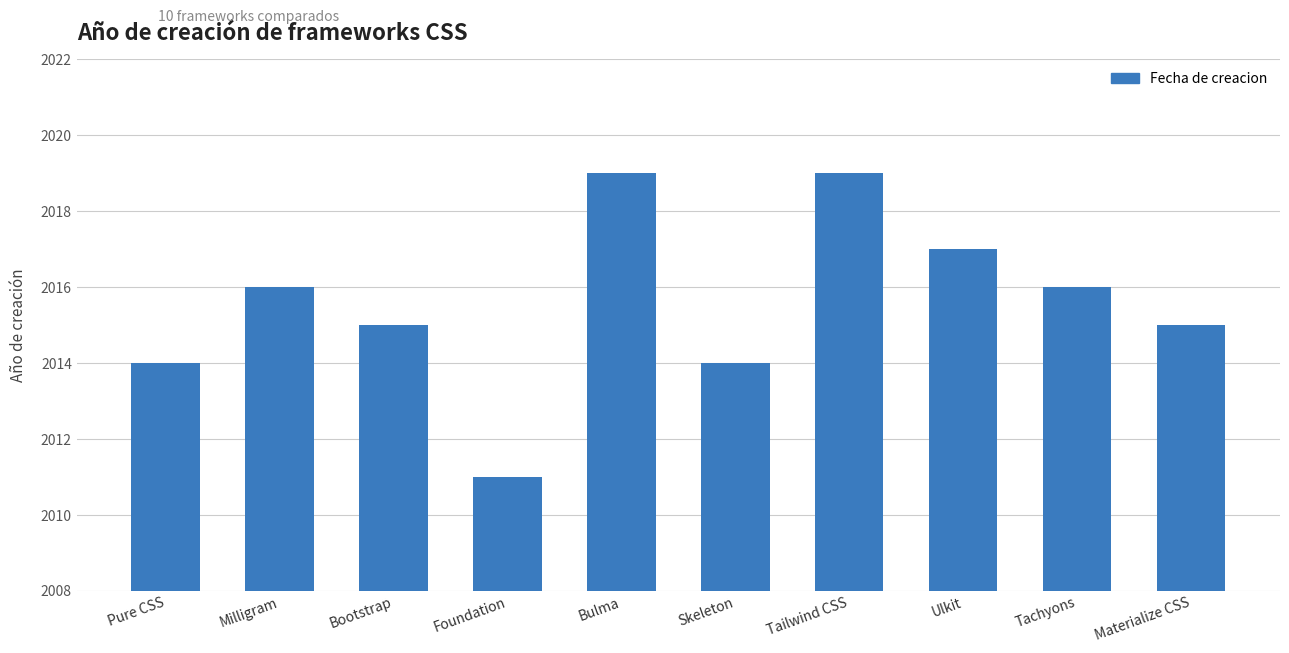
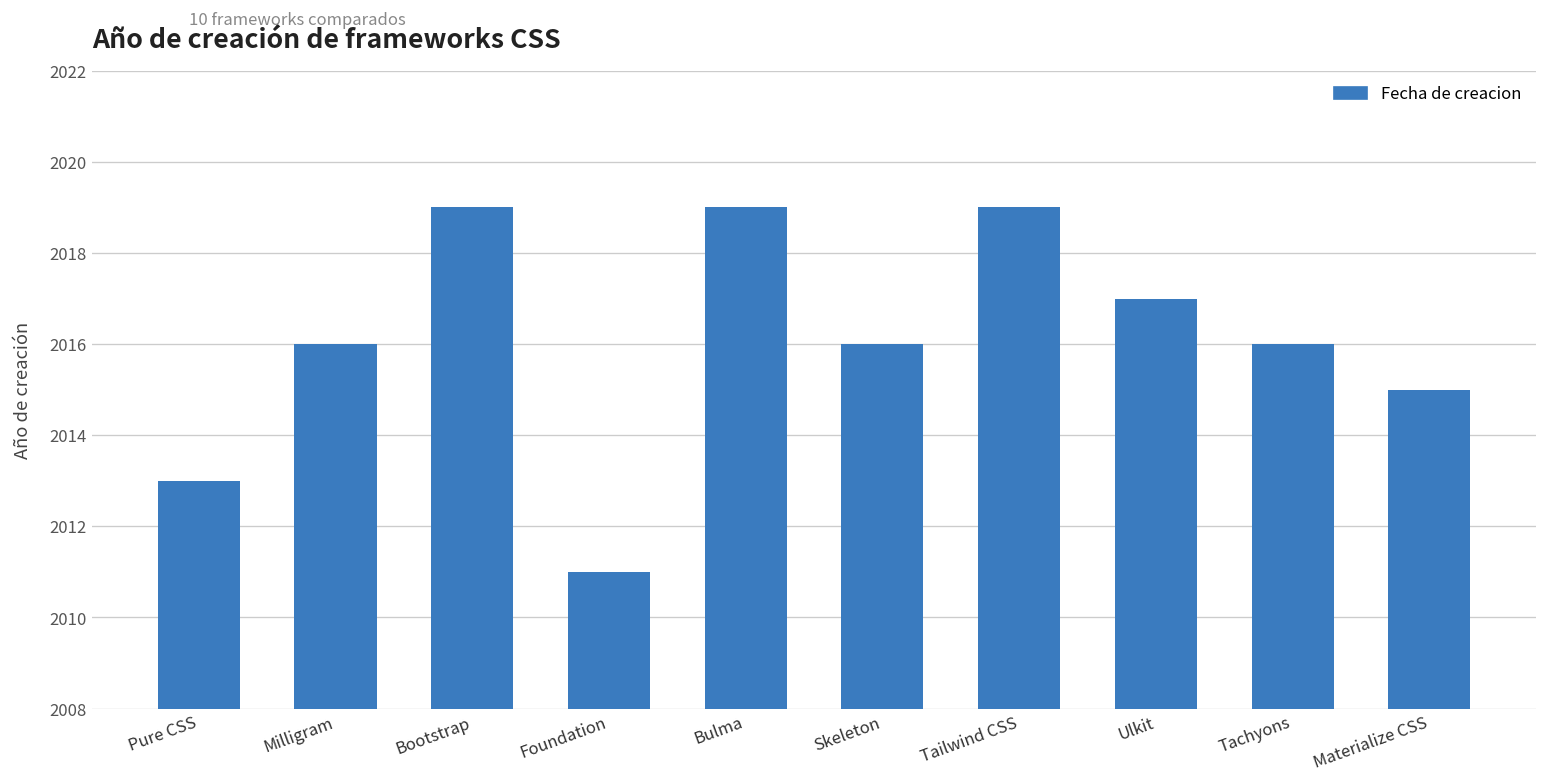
Pure CSS: 2014 -> 2013
Bootstrap: 2015 -> 2019
Skeleton: 2014 -> 2016
